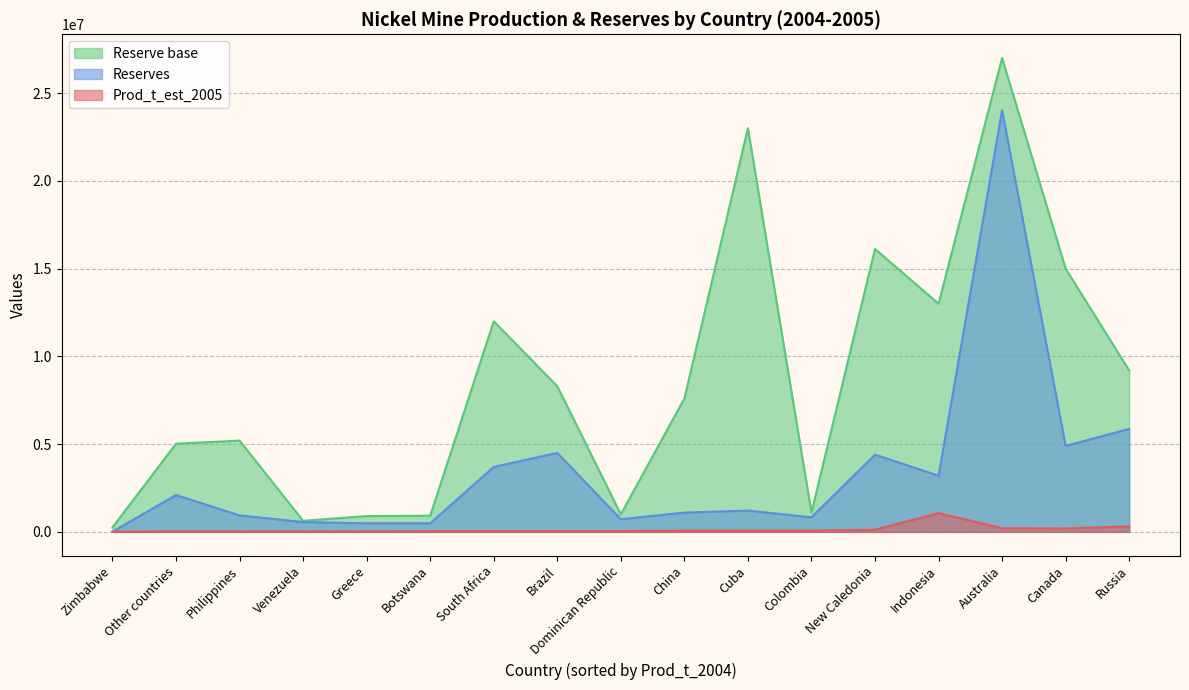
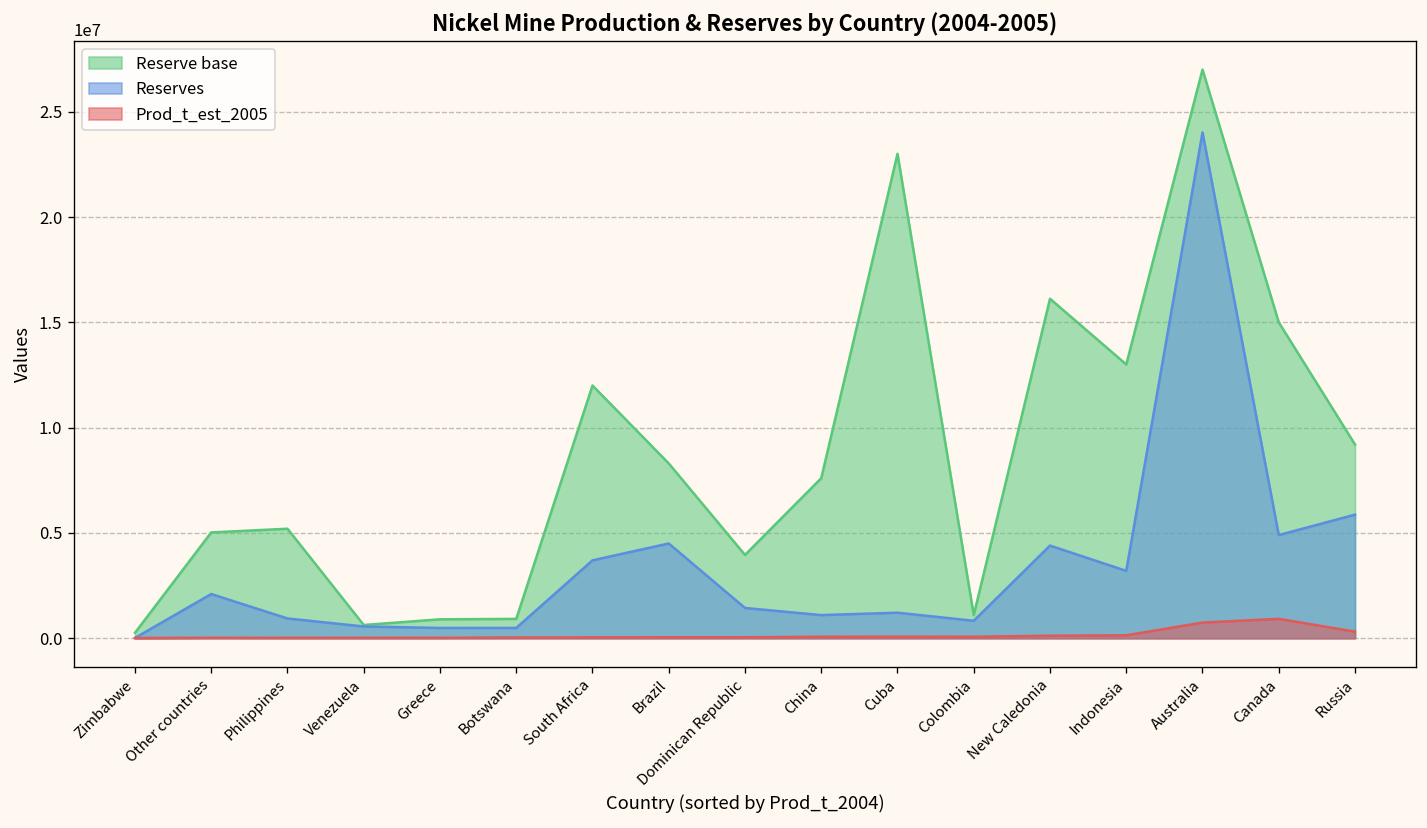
Reserve base, Dominican Republic: 1000000 -> 4000000
Reserves, Dominican Republic: 700000 -> 1400000
Prod_t_est_2005, Indonesia: 1100000 -> 100000
Prod_t_est_2005, Australia: 200000 -> 700000
Prod_t_est_2005, Canada: 200000 -> 900000
